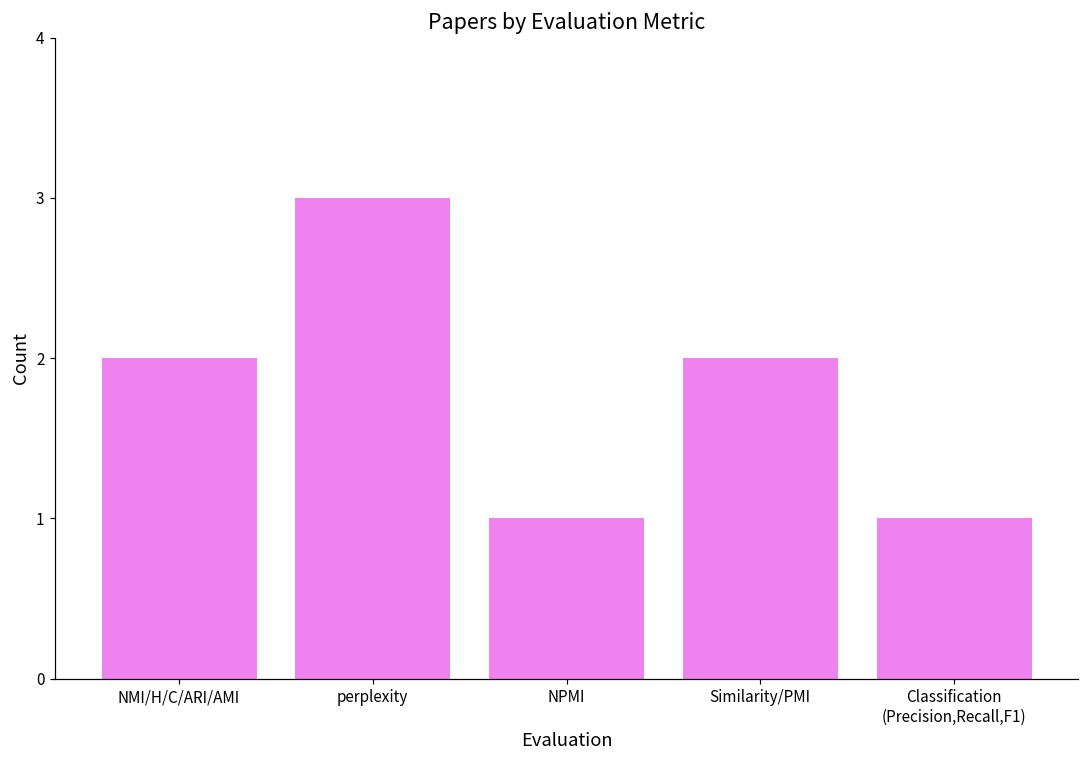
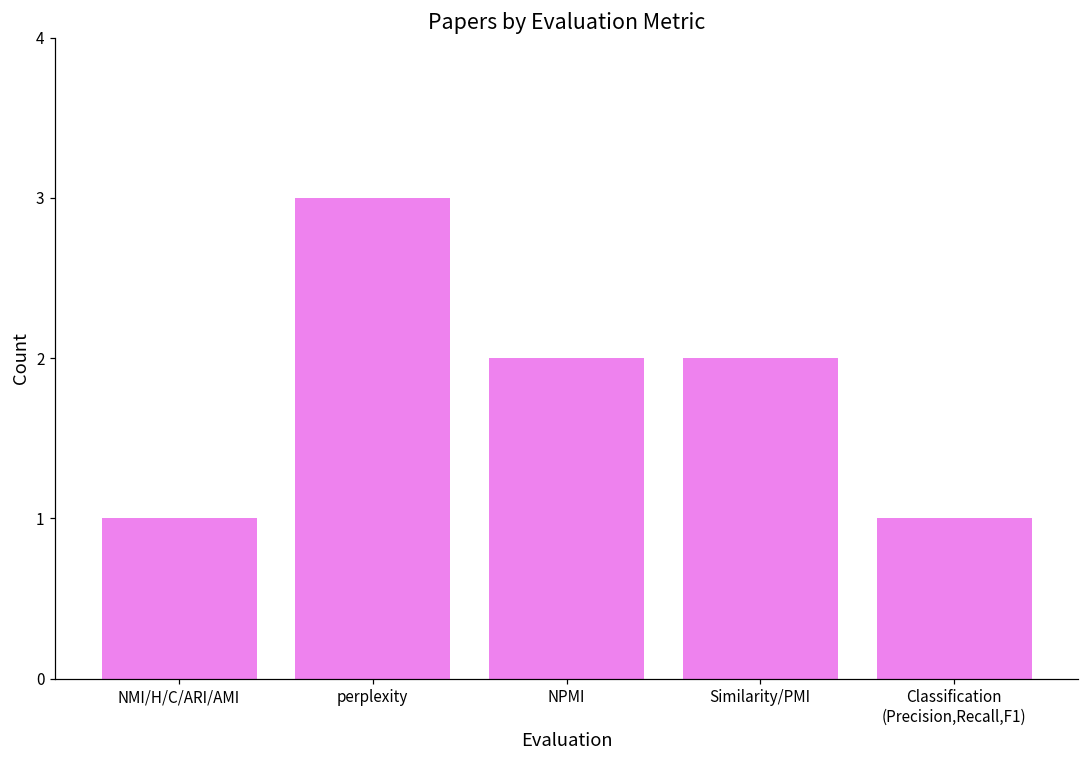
NMI/H/C/ARI/AMI: 2 -> 1
NPMI: 1 -> 2
